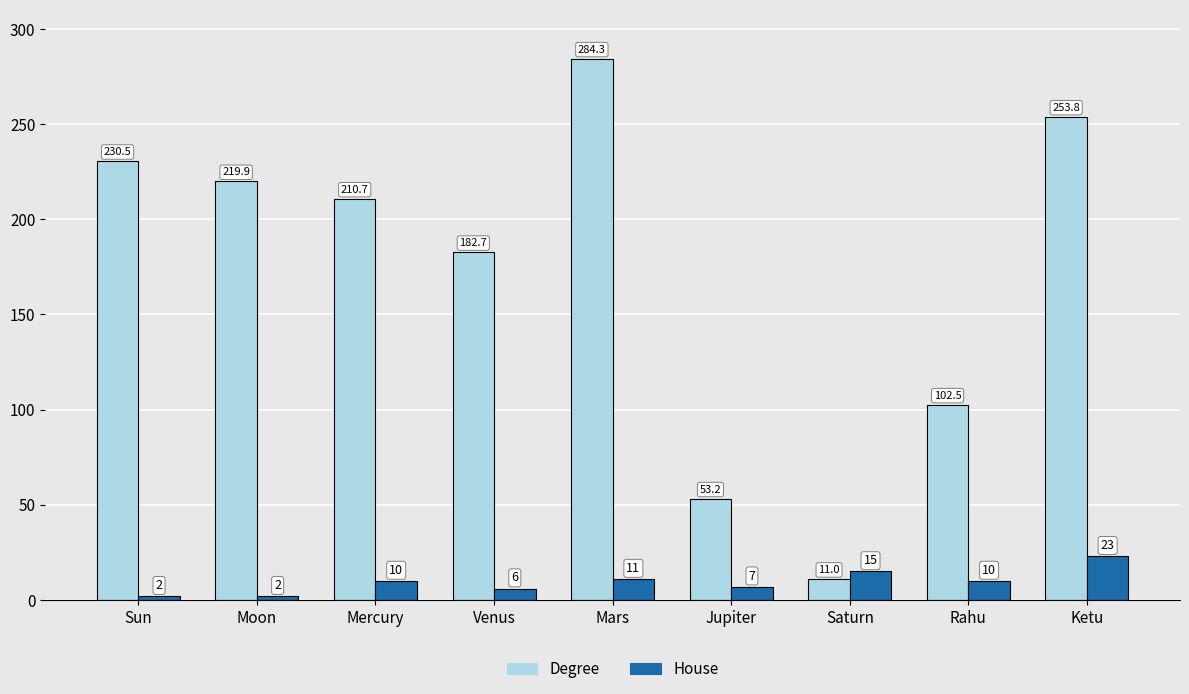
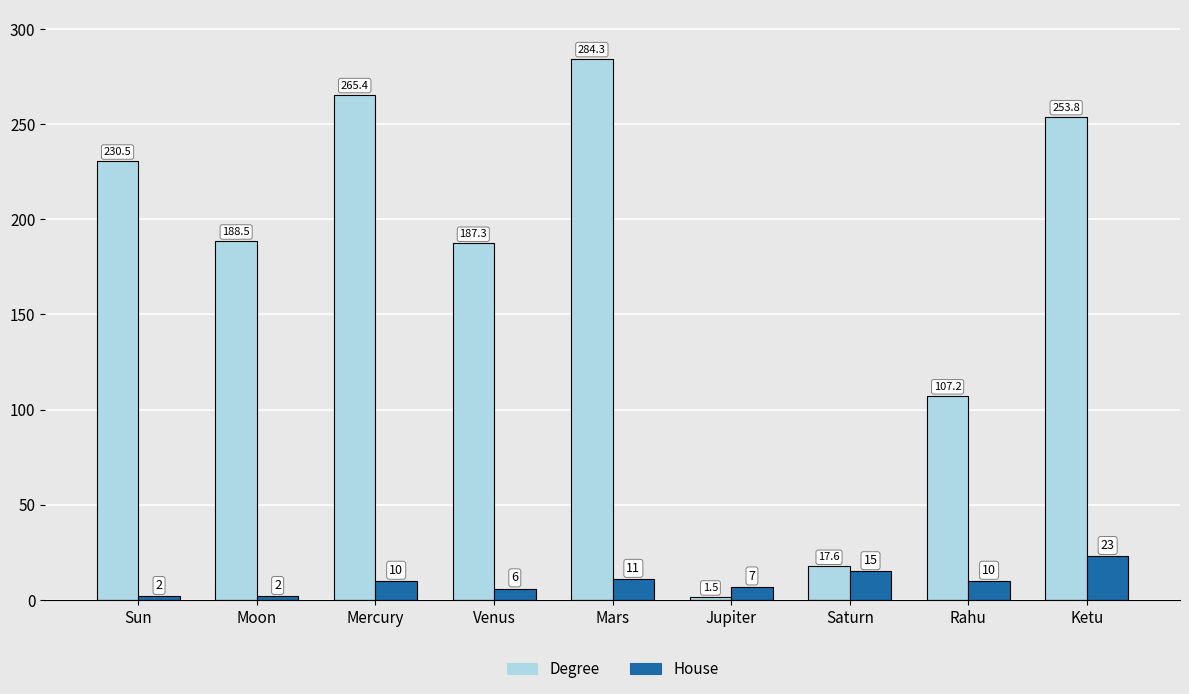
Degree, Moon: 219.9 -> 188.5
Degree, Mercury: 210.7 -> 265.4
Degree, Venus: 182.7 -> 187.3
Degree, Jupiter: 53.2 -> 1.5
Degree, Saturn: 11.0 -> 17.6
Degree, Rahu: 102.5 -> 107.2
